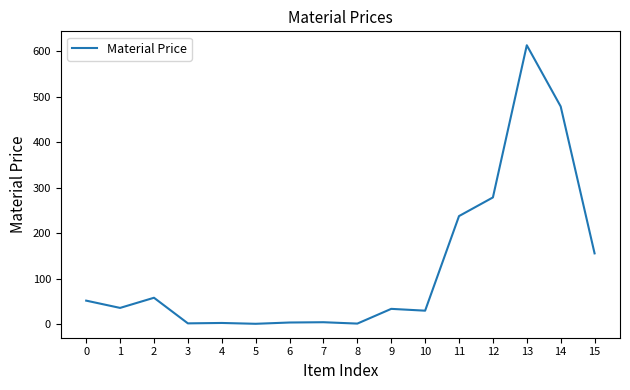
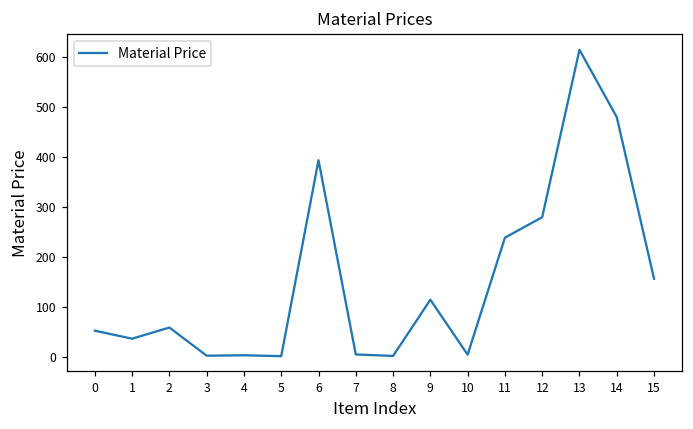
6: 0 -> 390
9: 30 -> 110
10: 30 -> 0
